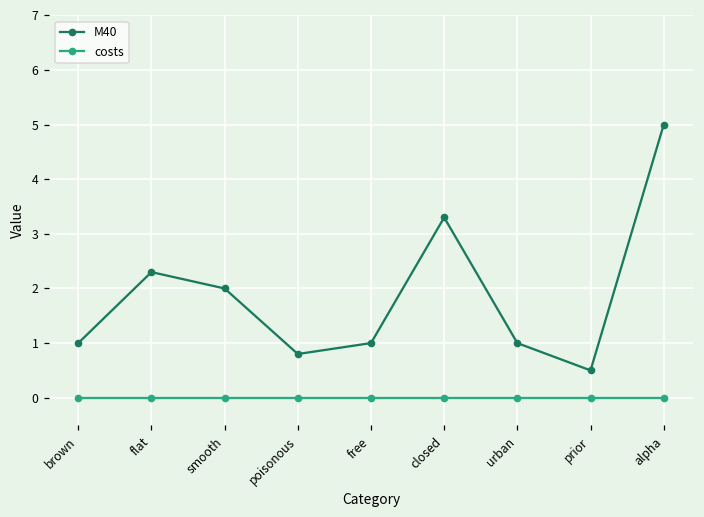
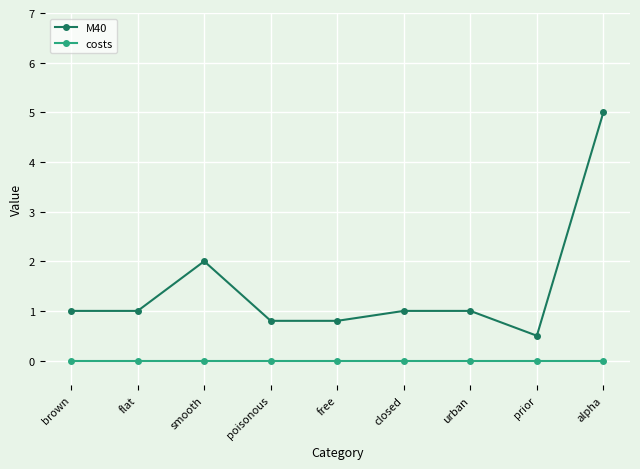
M40, flat: 2.3 -> 1.0
M40, free: 1.0 -> 0.8
M40, closed: 3.3 -> 1.0
